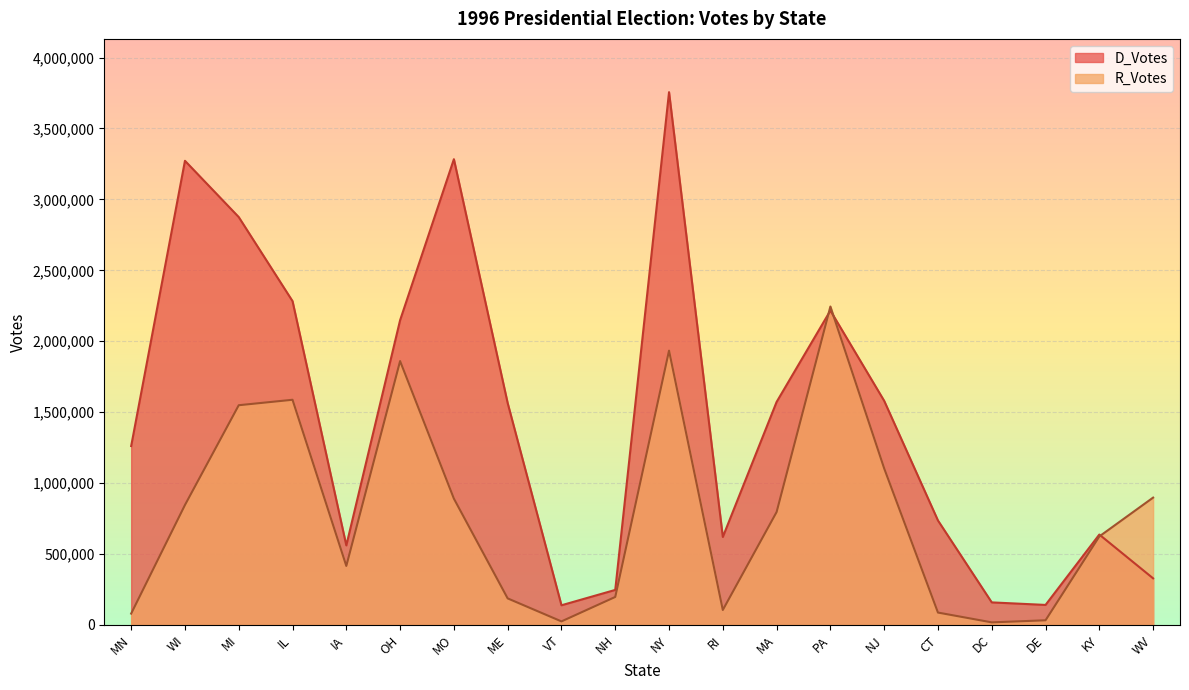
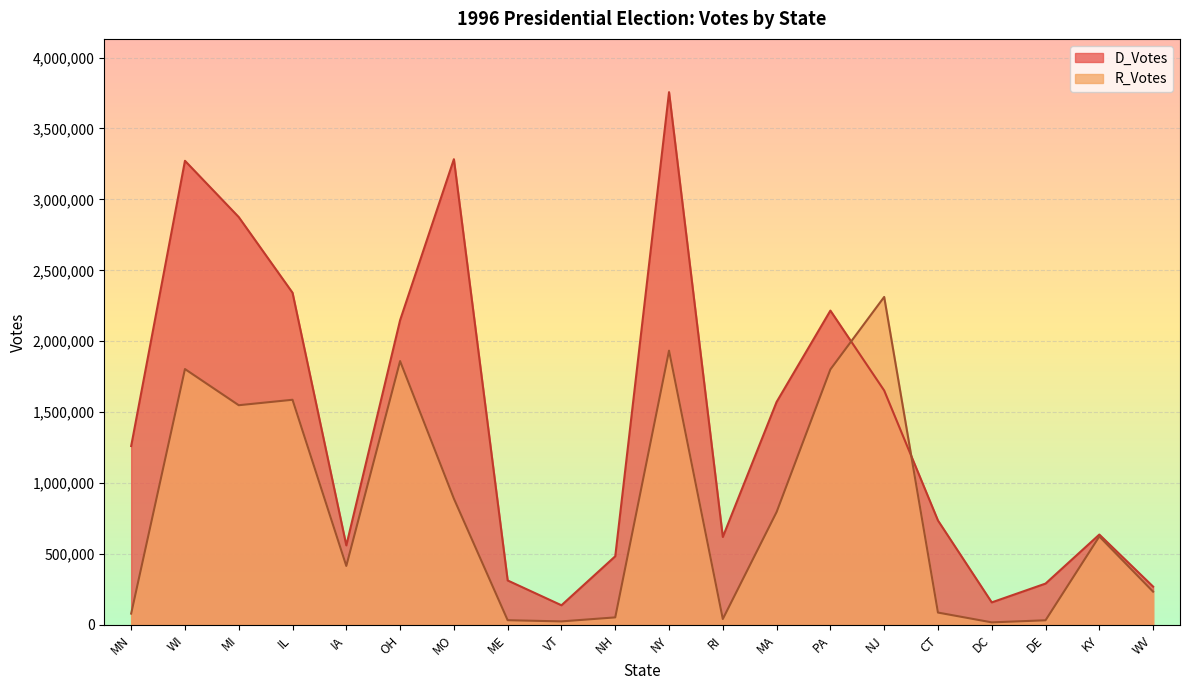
R_Votes, WI: 850,000 -> 1,800,000
D_Votes, IL: 2,280,000 -> 2,340,000
D_Votes, ME: 1,560,000 -> 310,000
R_Votes, ME: 190,000 -> 30,000
D_Votes, NH: 250,000 -> 480,000
R_Votes, NH: 200,000 -> 50,000
R_Votes, RI: 100,000 -> 40,000
R_Votes, PA: 2,240,000 -> 1,800,000
D_Votes, NJ: 1,580,000 -> 1,650,000
R_Votes, NJ: 1,100,000 -> 2,310,000
D_Votes, DE: 140,000 -> 290,000
D_Votes, WV: 330,000 -> 270,000
R_Votes, WV: 900,000 -> 230,000
